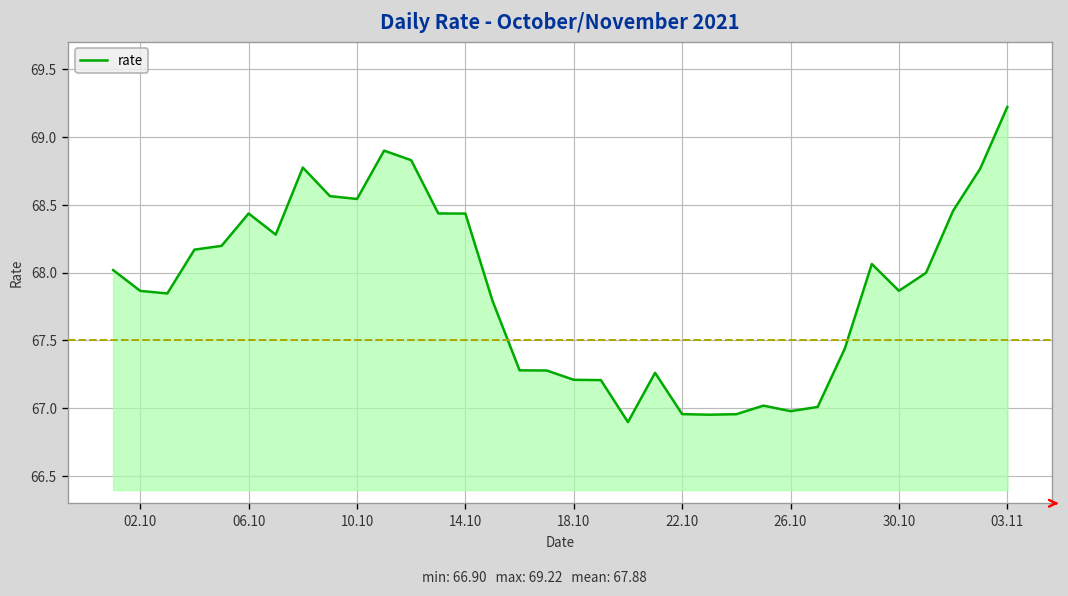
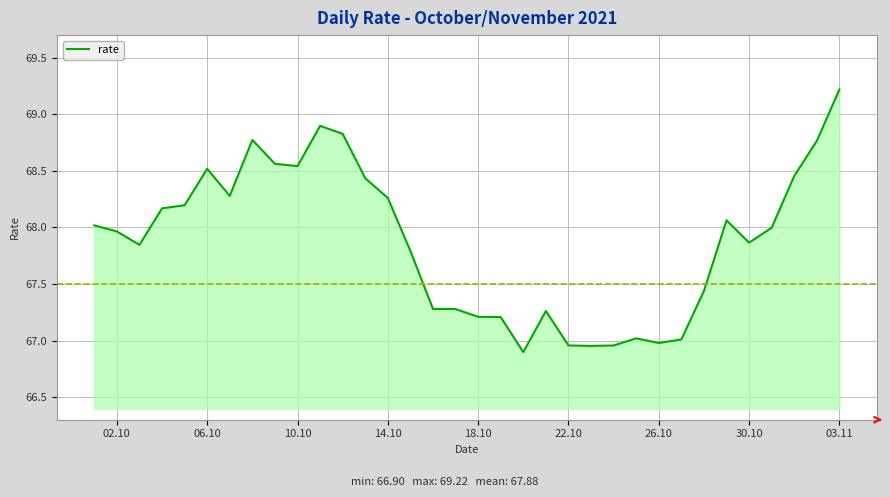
02.10: 67.86 -> 67.96
06.10: 68.43 -> 68.52
14.10: 68.43 -> 68.26
